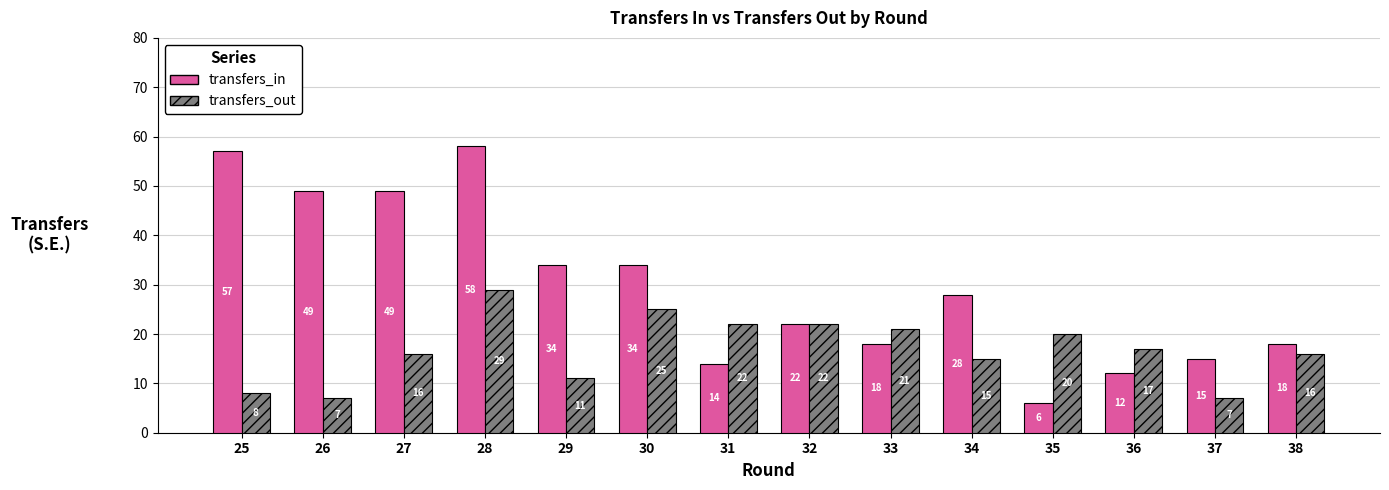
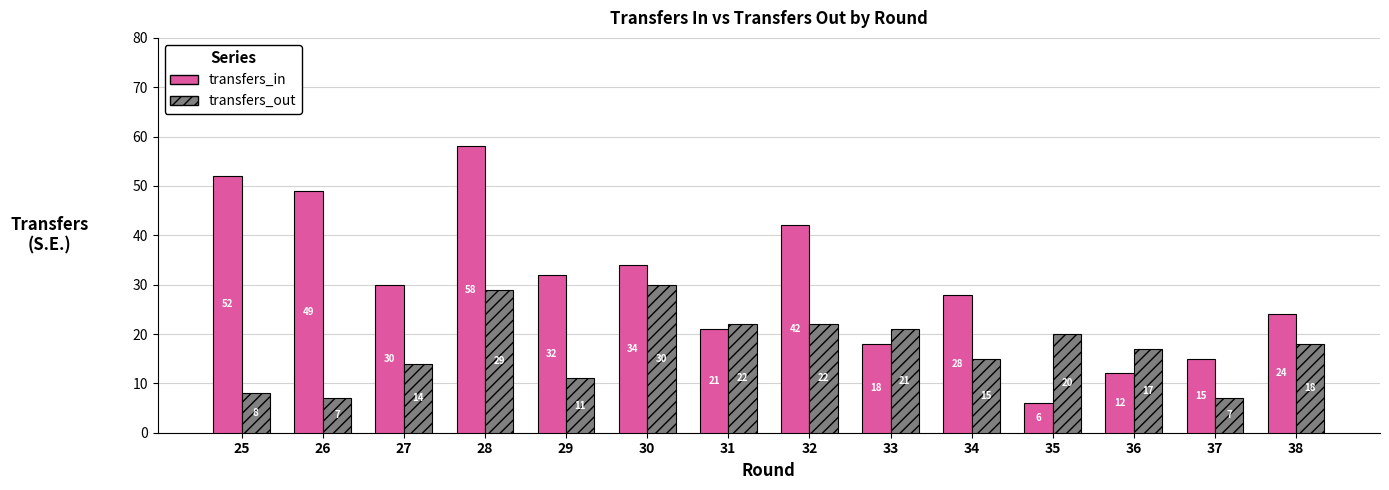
transfers_in, 25: 57 -> 52
transfers_in, 27: 49 -> 30
transfers_out, 27: 16 -> 14
transfers_in, 29: 34 -> 32
transfers_out, 30: 25 -> 30
transfers_in, 31: 14 -> 21
transfers_in, 32: 22 -> 42
transfers_in, 38: 18 -> 24
transfers_out, 38: 16 -> 18
